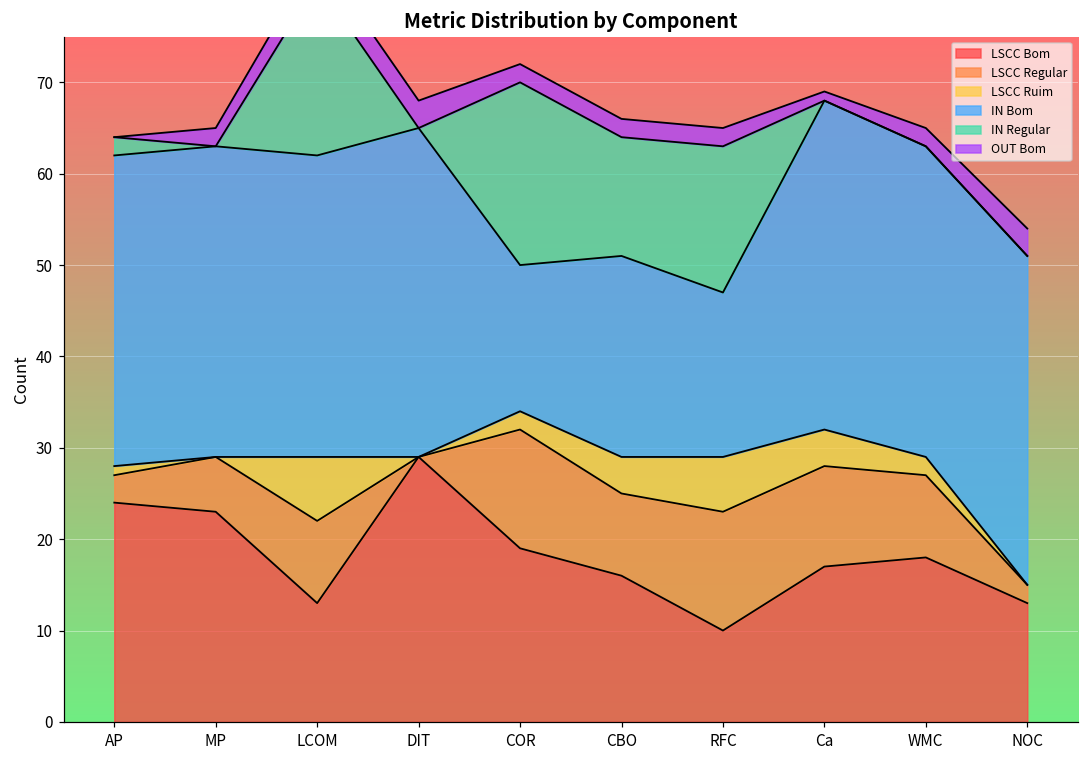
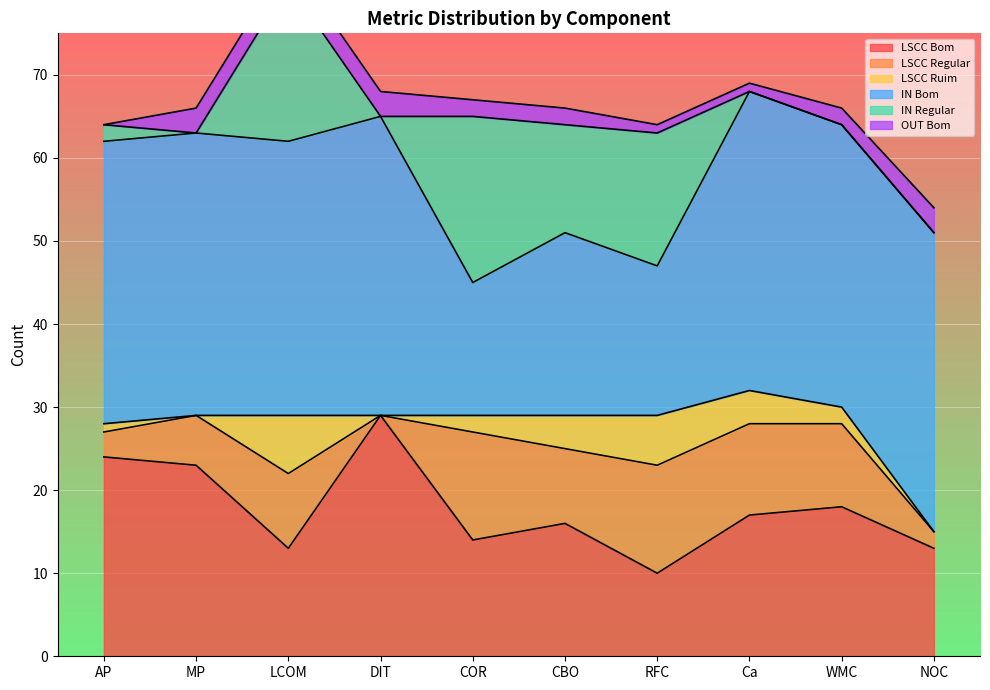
OUT Bom, MP: 2 -> 3
LSCC Bom, COR: 19 -> 14
OUT Bom, RFC: 2 -> 1
LSCC Regular, WMC: 9 -> 10
